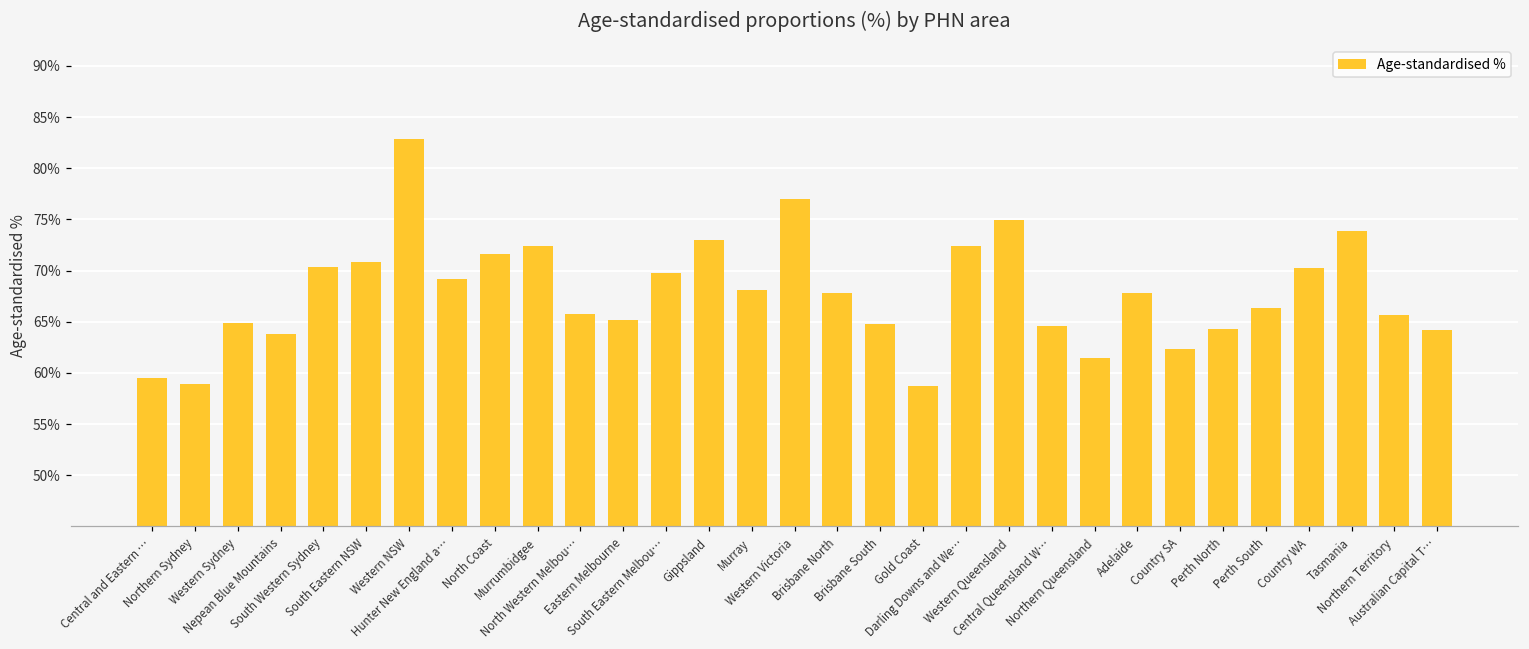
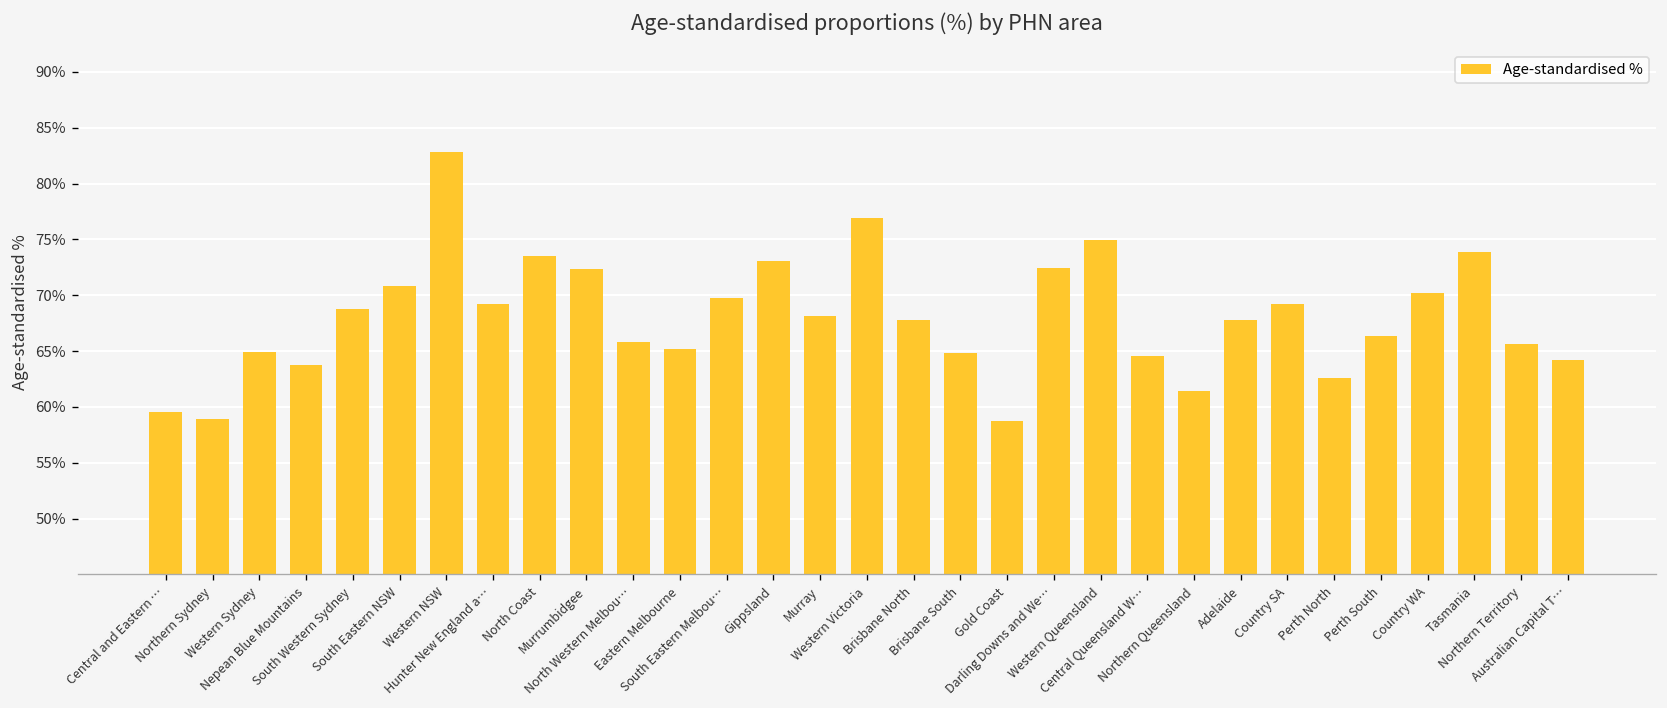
South Western Sydney: 70% -> 69%
North Coast: 72% -> 73%
Country SA: 62% -> 69%
Perth North: 64% -> 63%
